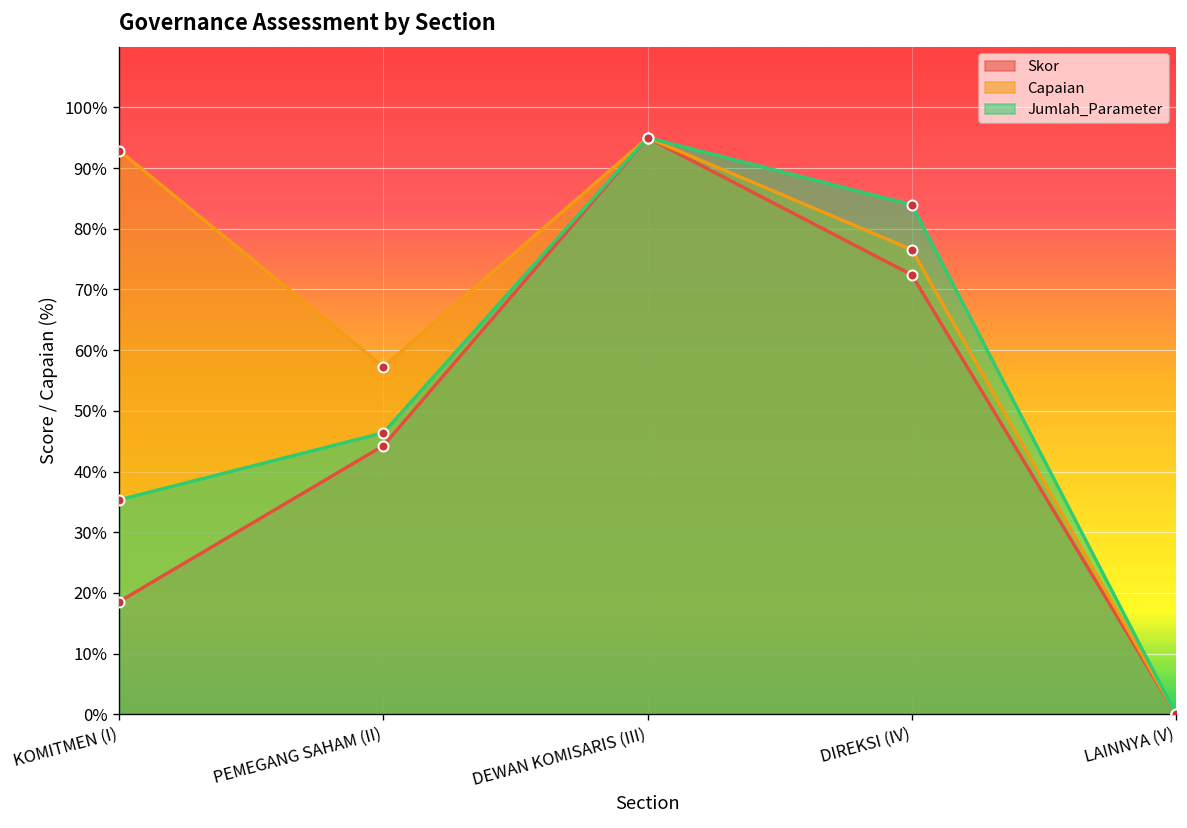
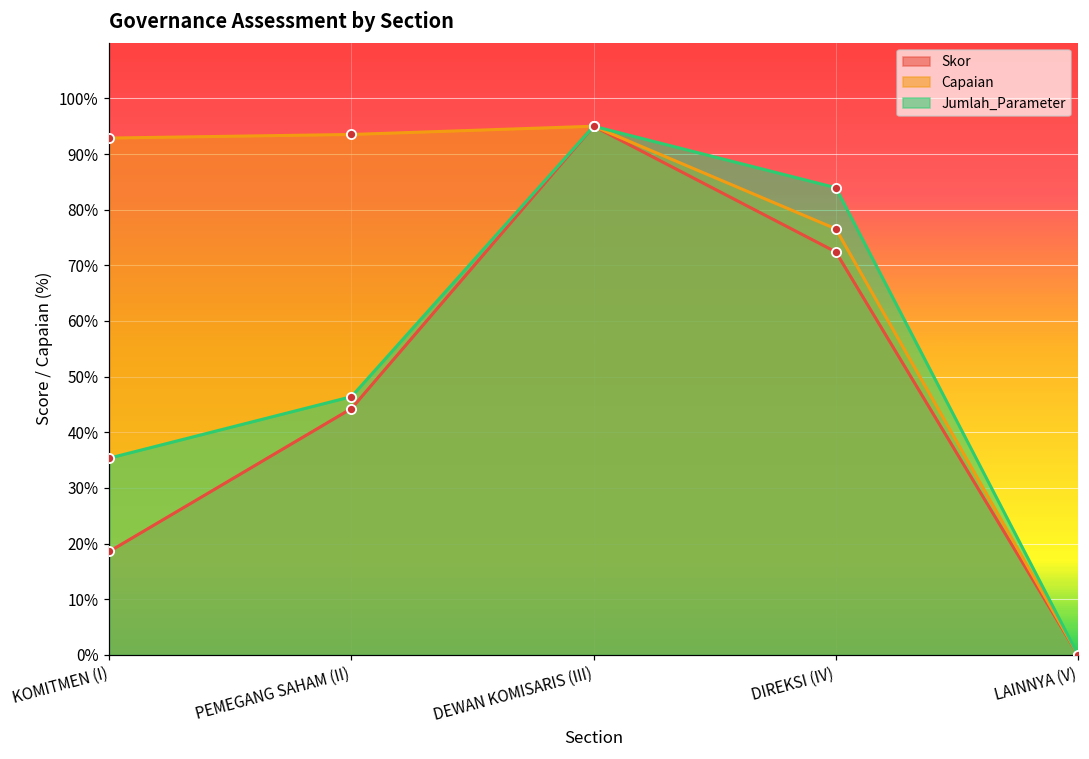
Capaian, PEMEGANG SAHAM (II): 57% -> 94%
